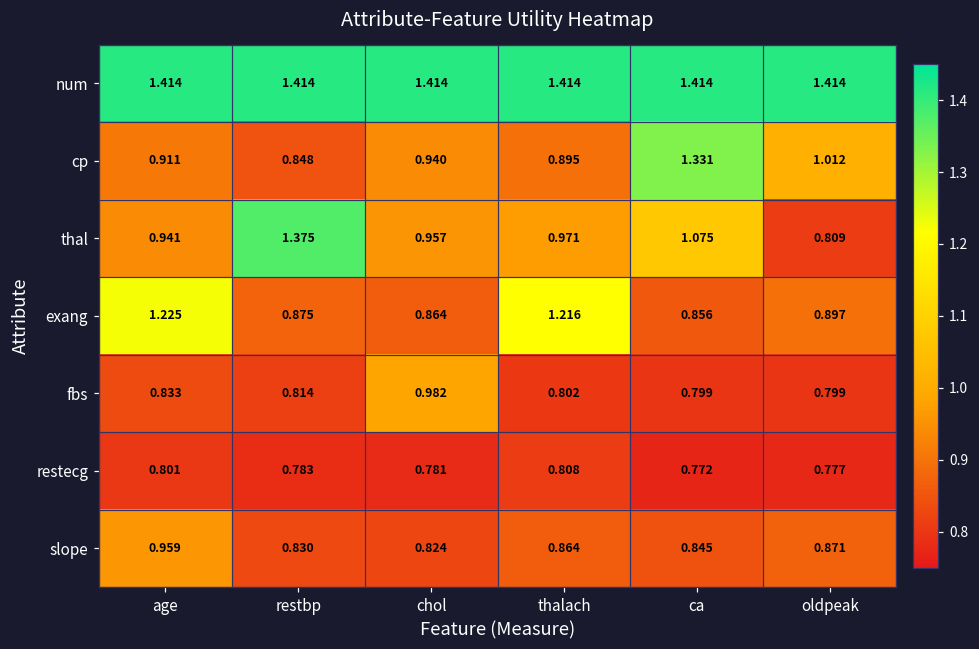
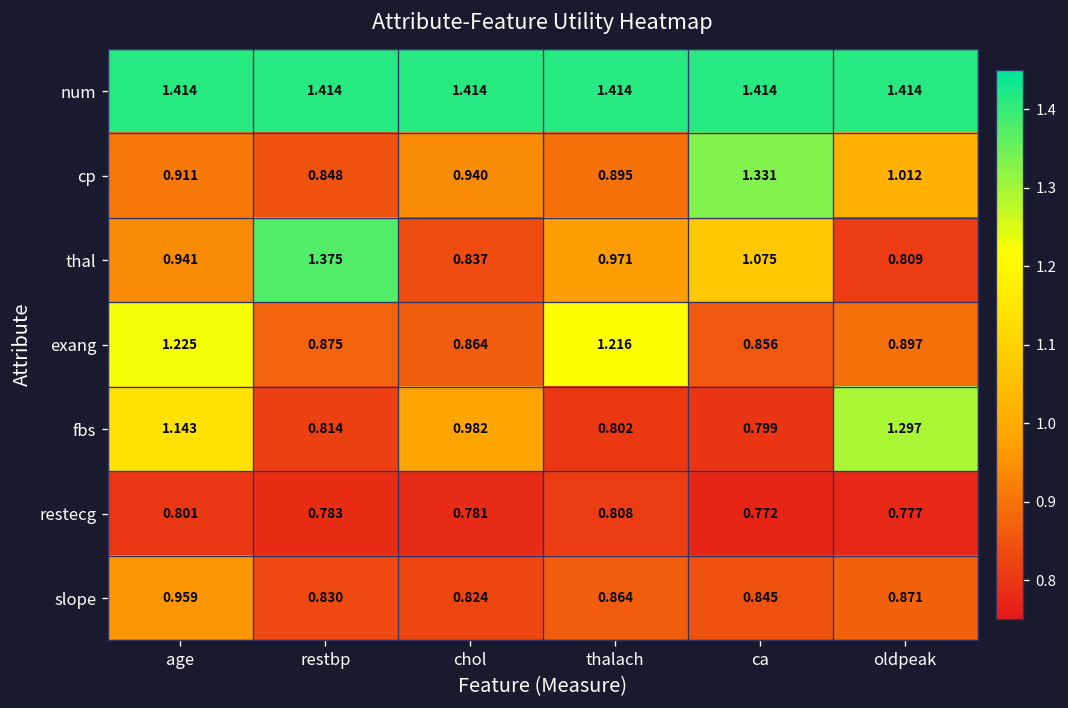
thal, chol: 0.957 -> 0.837
fbs, age: 0.833 -> 1.143
fbs, oldpeak: 0.799 -> 1.297
